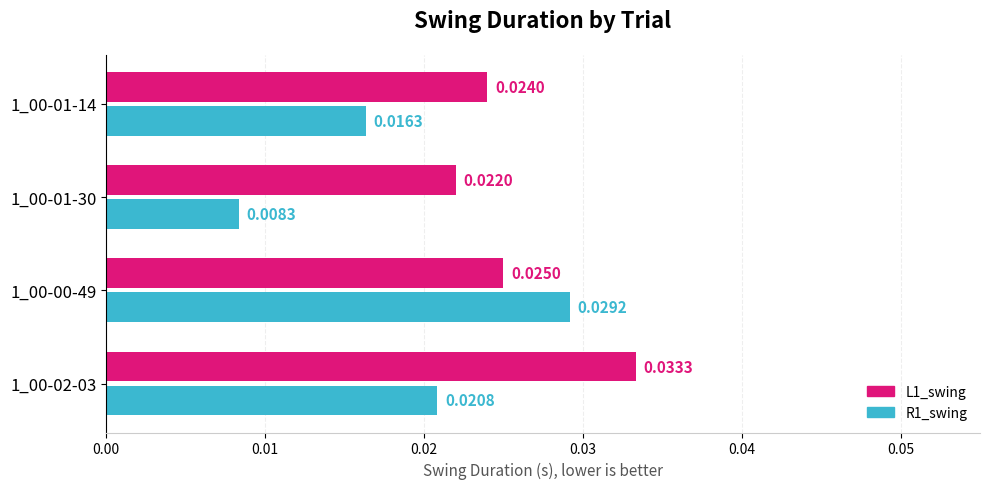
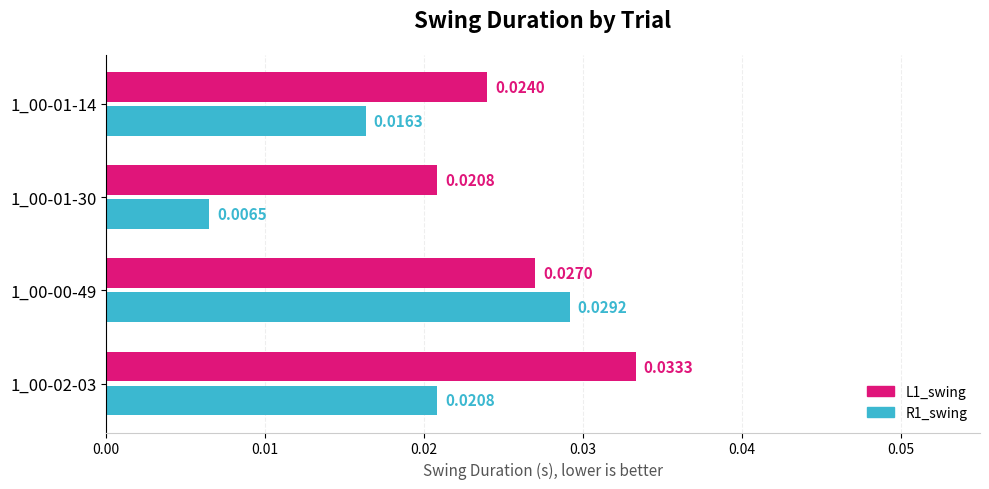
L1_swing, 1_00-01-30: 0.0220 -> 0.0208
R1_swing, 1_00-01-30: 0.0083 -> 0.0065
L1_swing, 1_00-00-49: 0.0250 -> 0.0270
